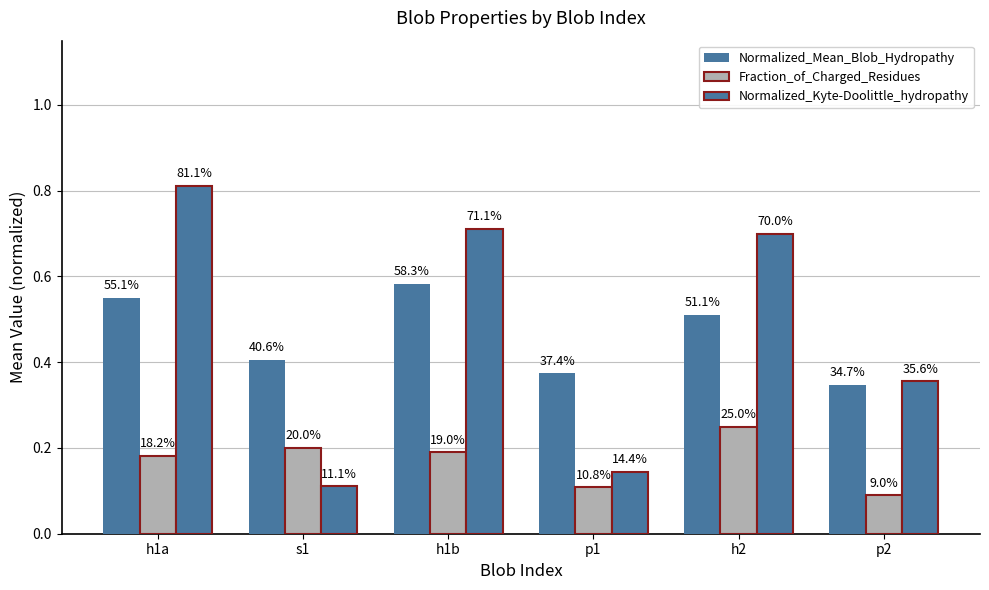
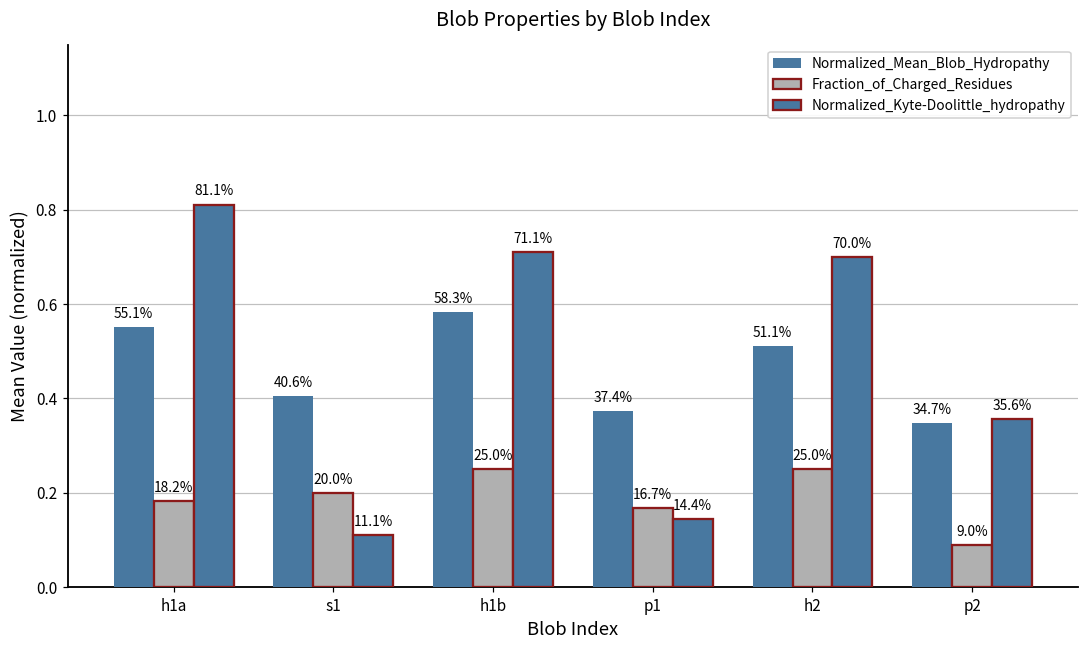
Fraction_of_Charged_Residues, h1b: 19.0% -> 25.0%
Fraction_of_Charged_Residues, p1: 10.8% -> 16.7%
